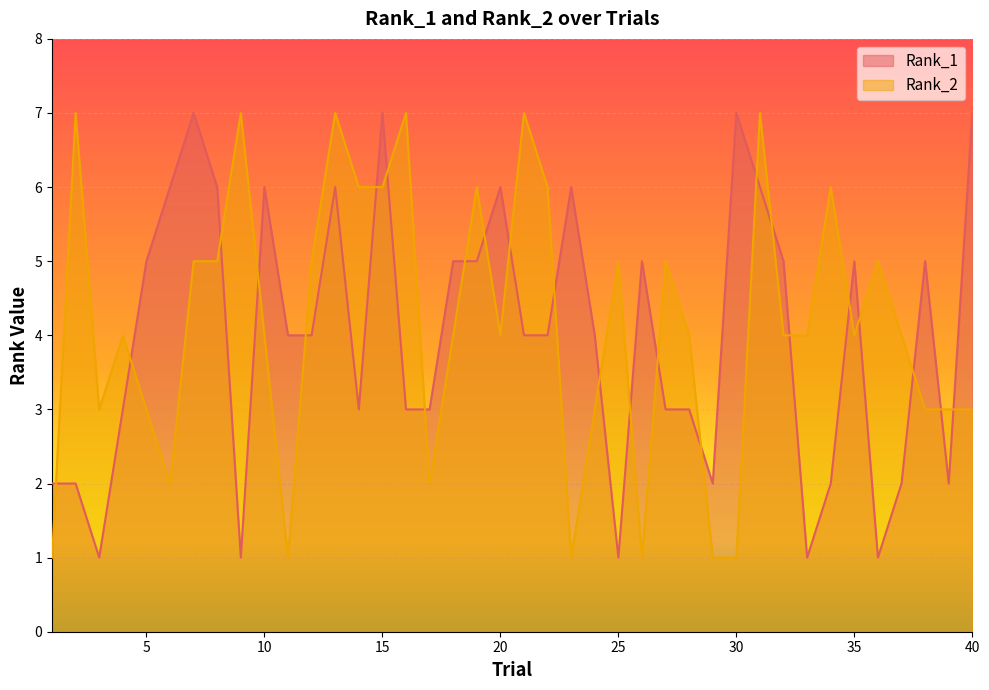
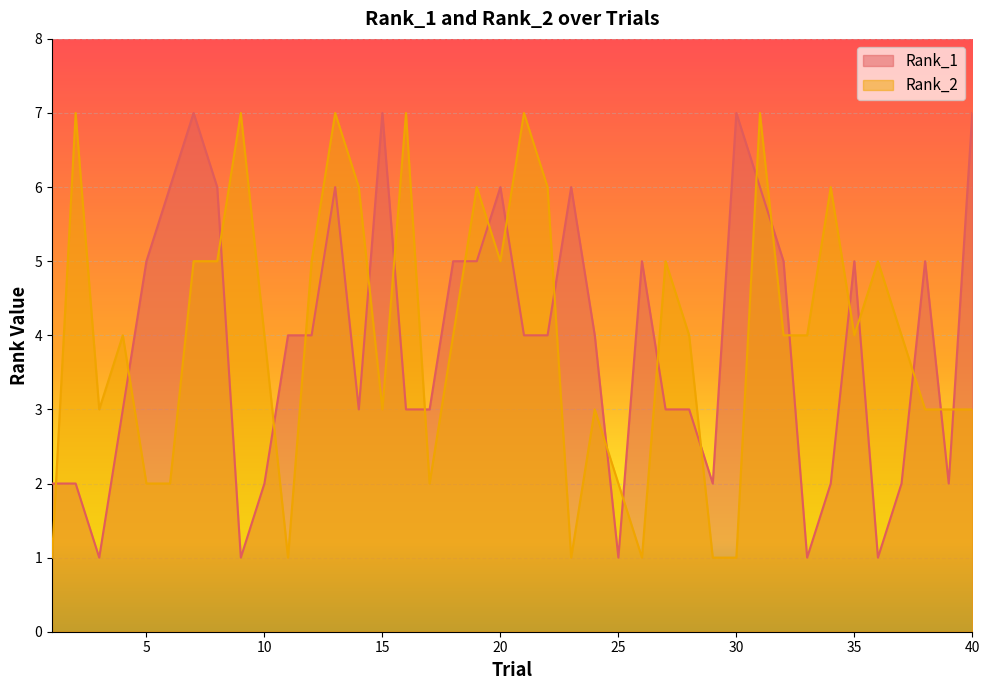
Rank_2, 5: 3 -> 2
Rank_1, 10: 6 -> 2
Rank_2, 15: 6 -> 3
Rank_2, 20: 4 -> 5
Rank_2, 25: 5 -> 2
